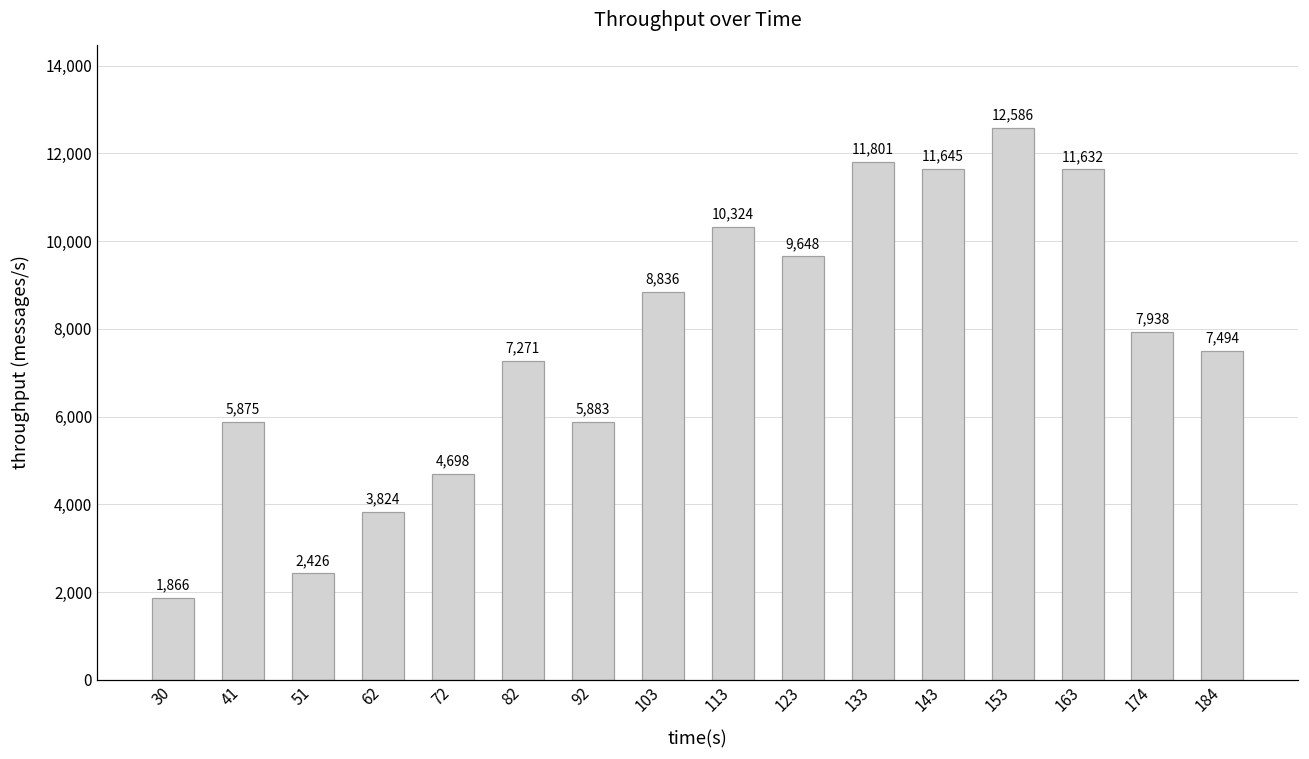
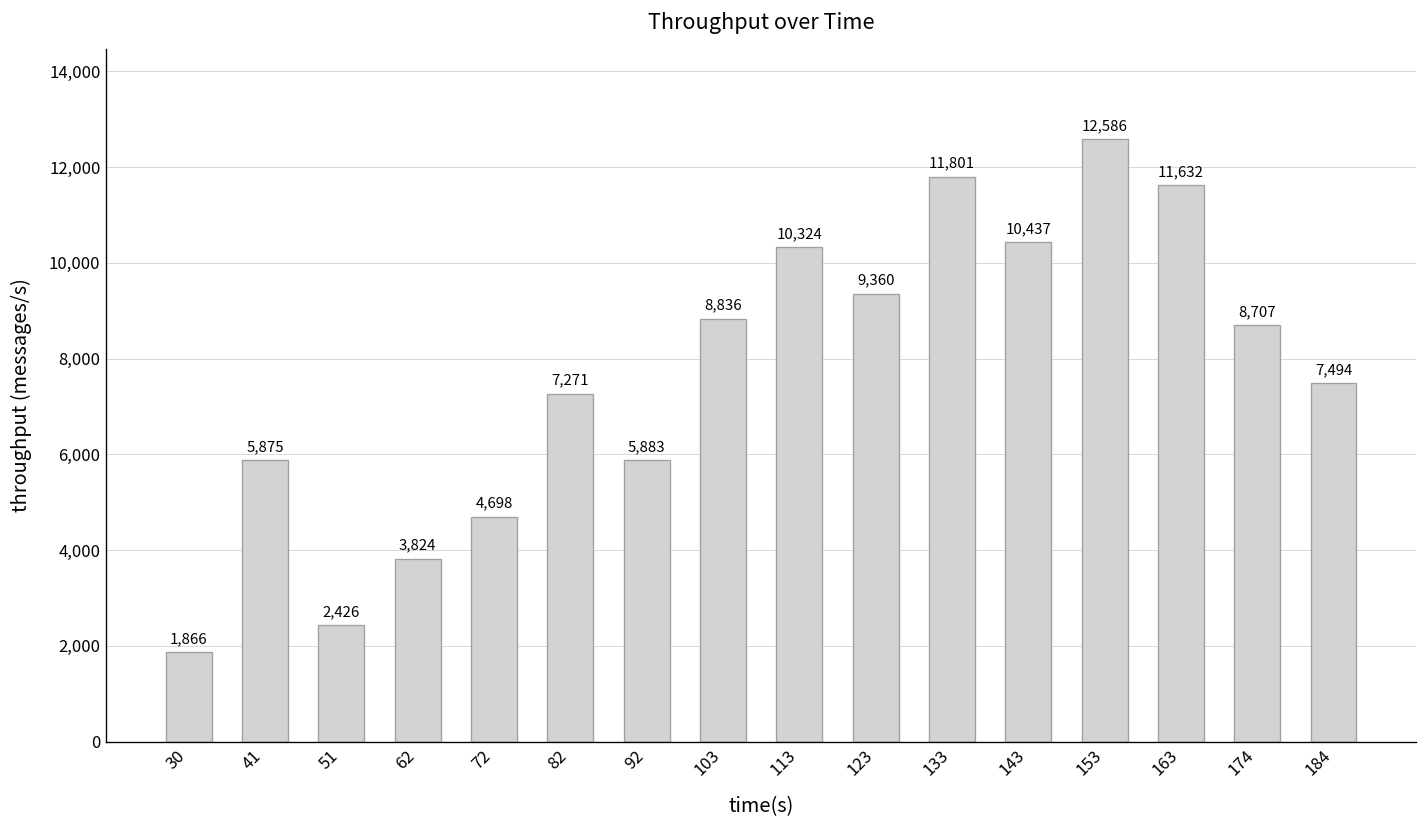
123: 9,648 -> 9,360
143: 11,645 -> 10,437
174: 7,938 -> 8,707
